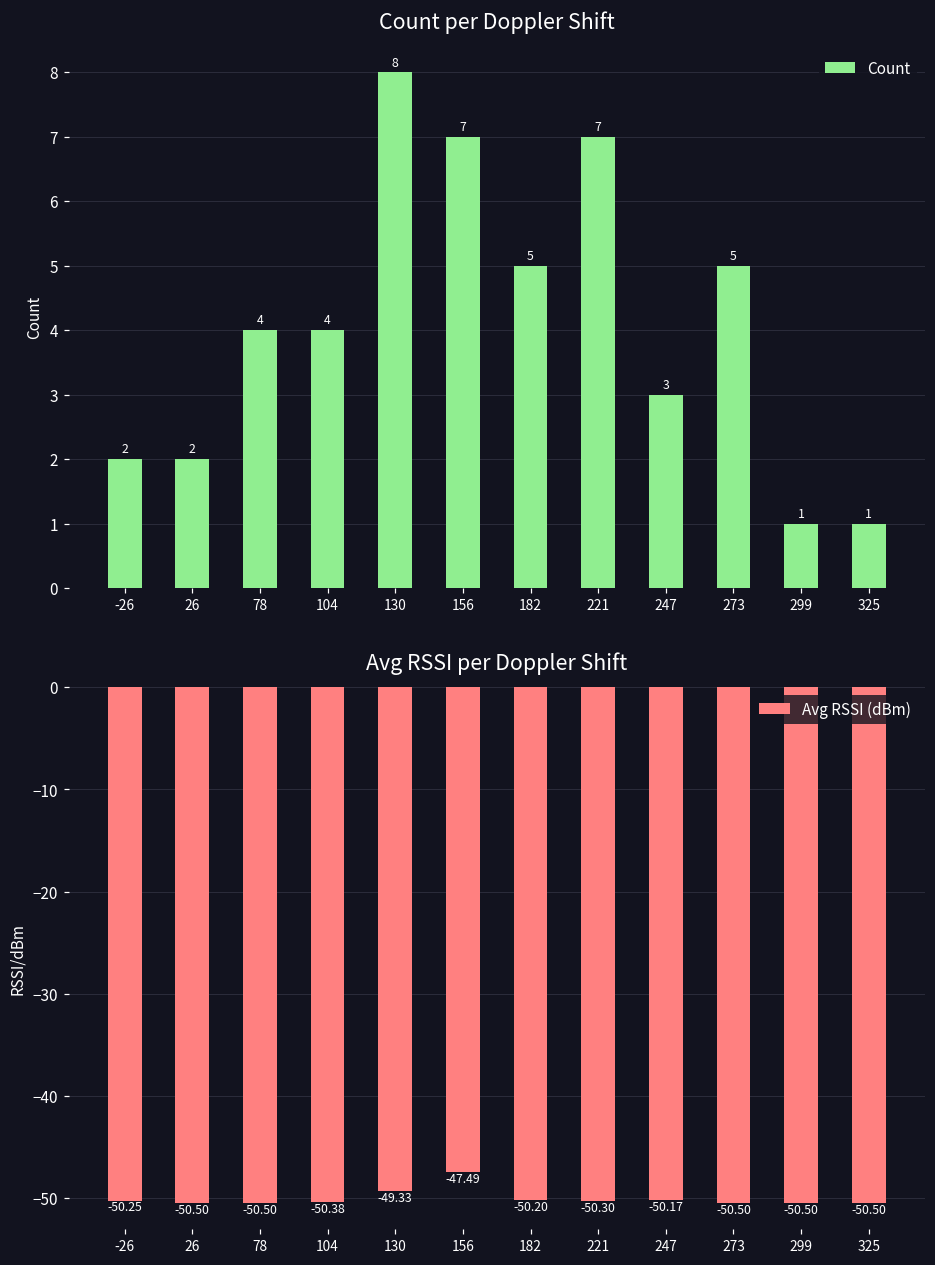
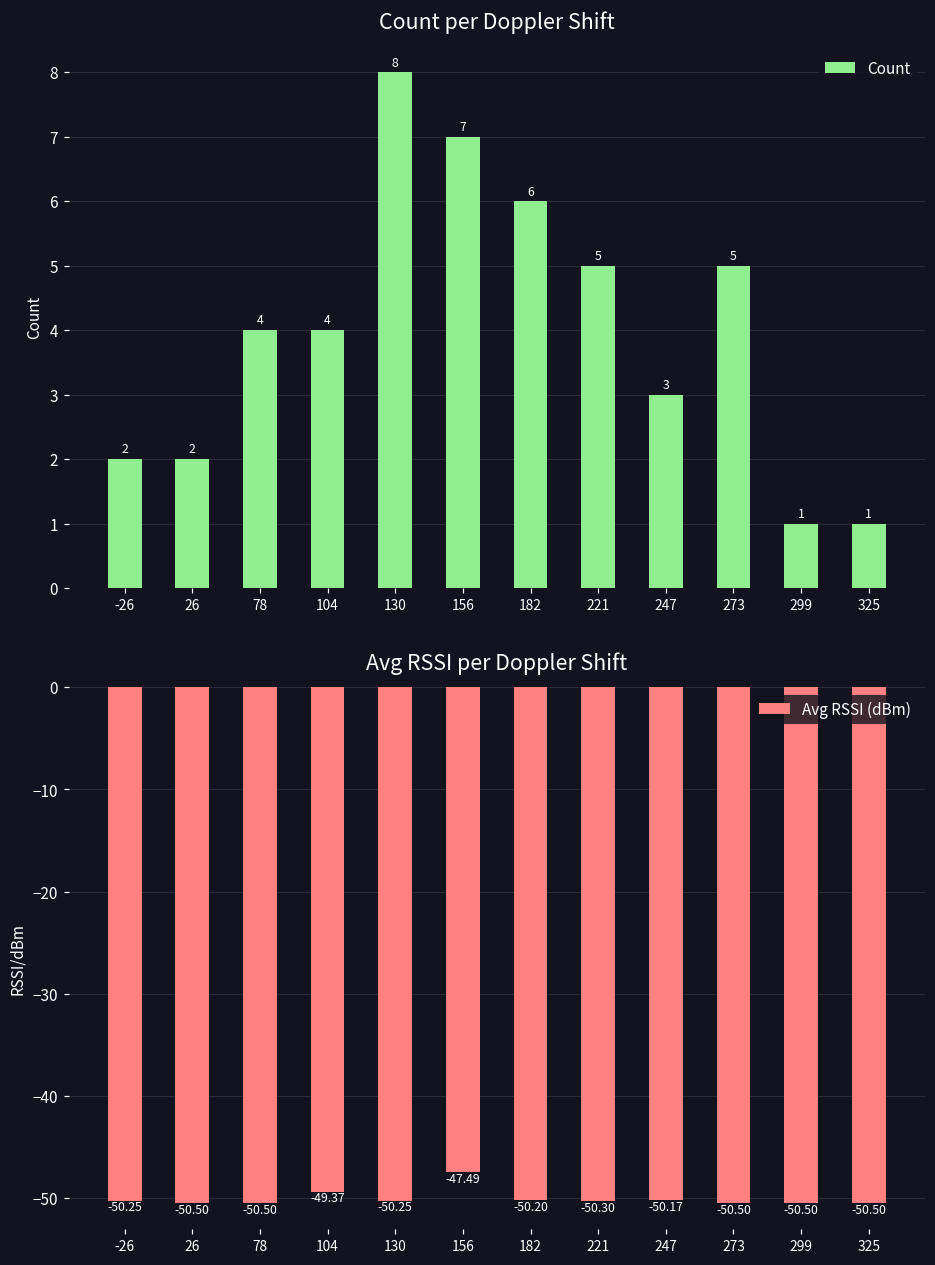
Count per Doppler Shift, 182: 5 -> 6
Count per Doppler Shift, 221: 7 -> 5
Avg RSSI per Doppler Shift, 104: -50.38 -> -49.37
Avg RSSI per Doppler Shift, 130: -49.33 -> -50.25
